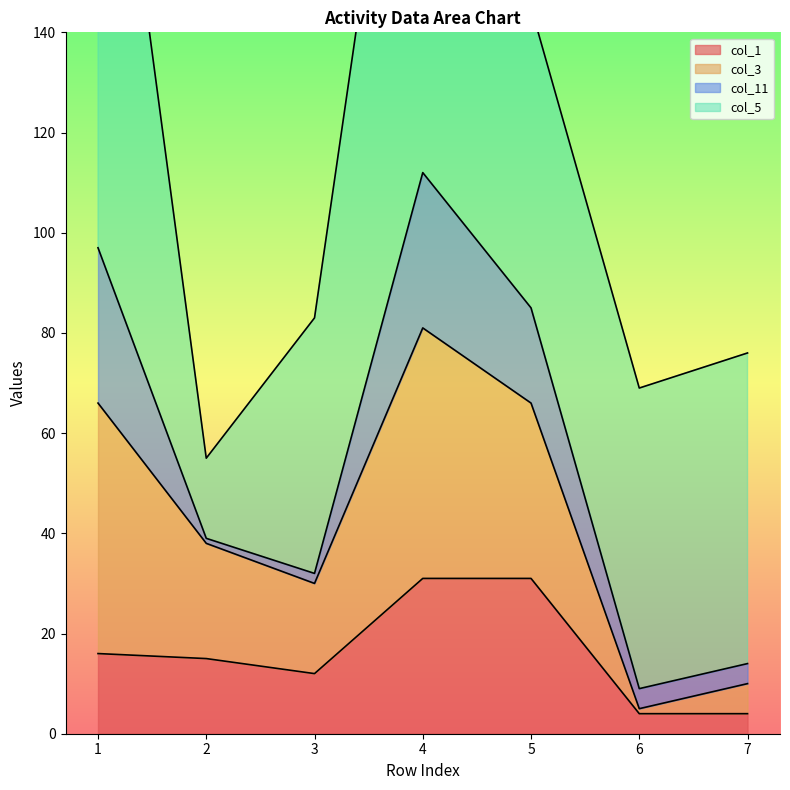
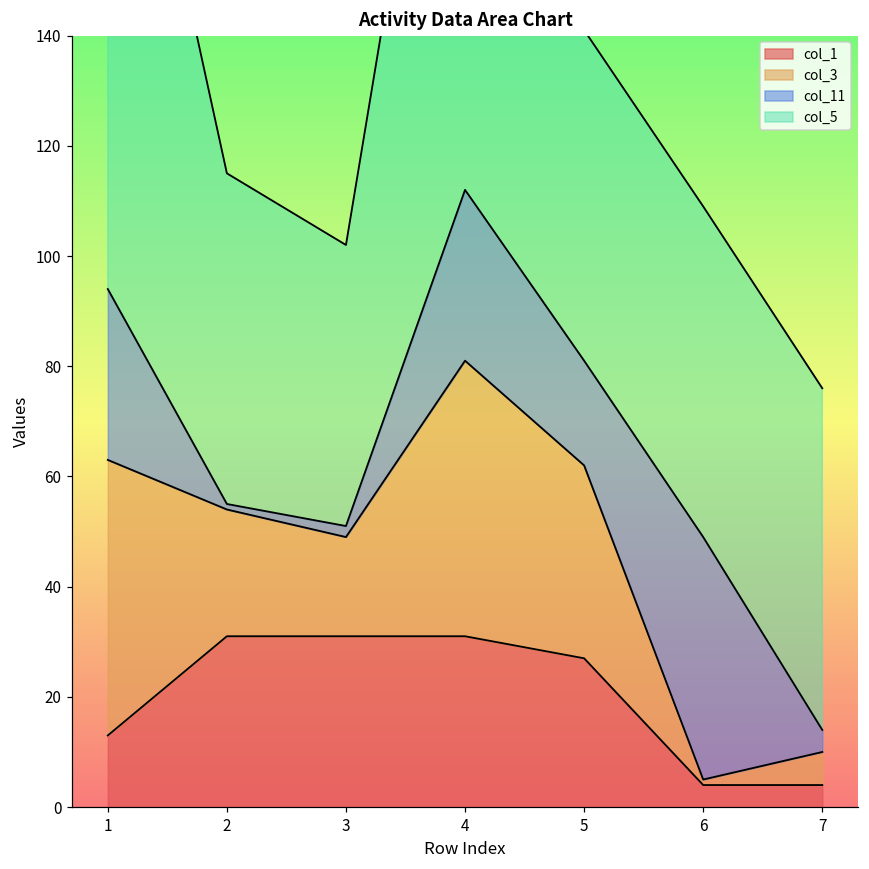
col_1, 1: 16 -> 13
col_1, 2: 15 -> 31
col_5, 2: 16 -> 60
col_1, 3: 12 -> 31
col_1, 5: 31 -> 27
col_11, 6: 4 -> 44
